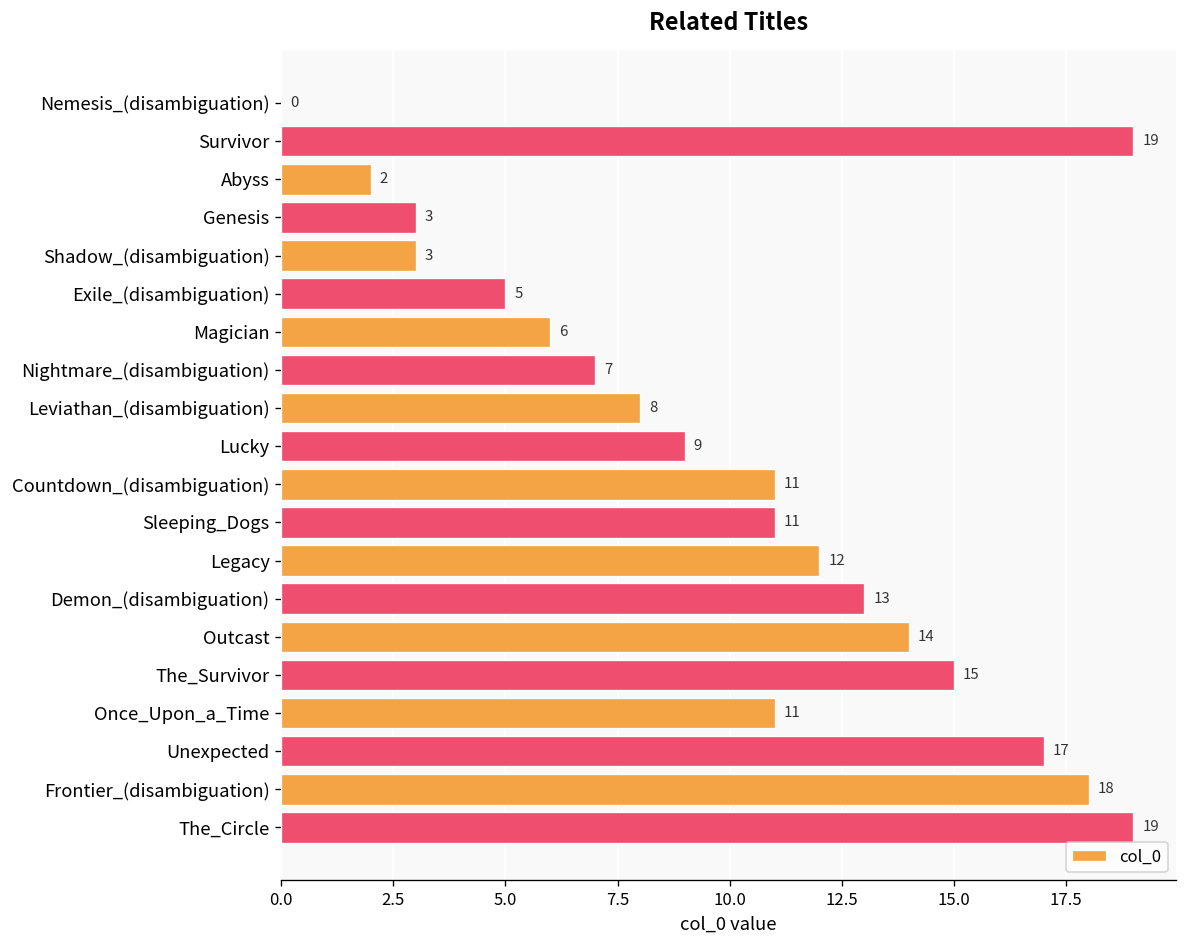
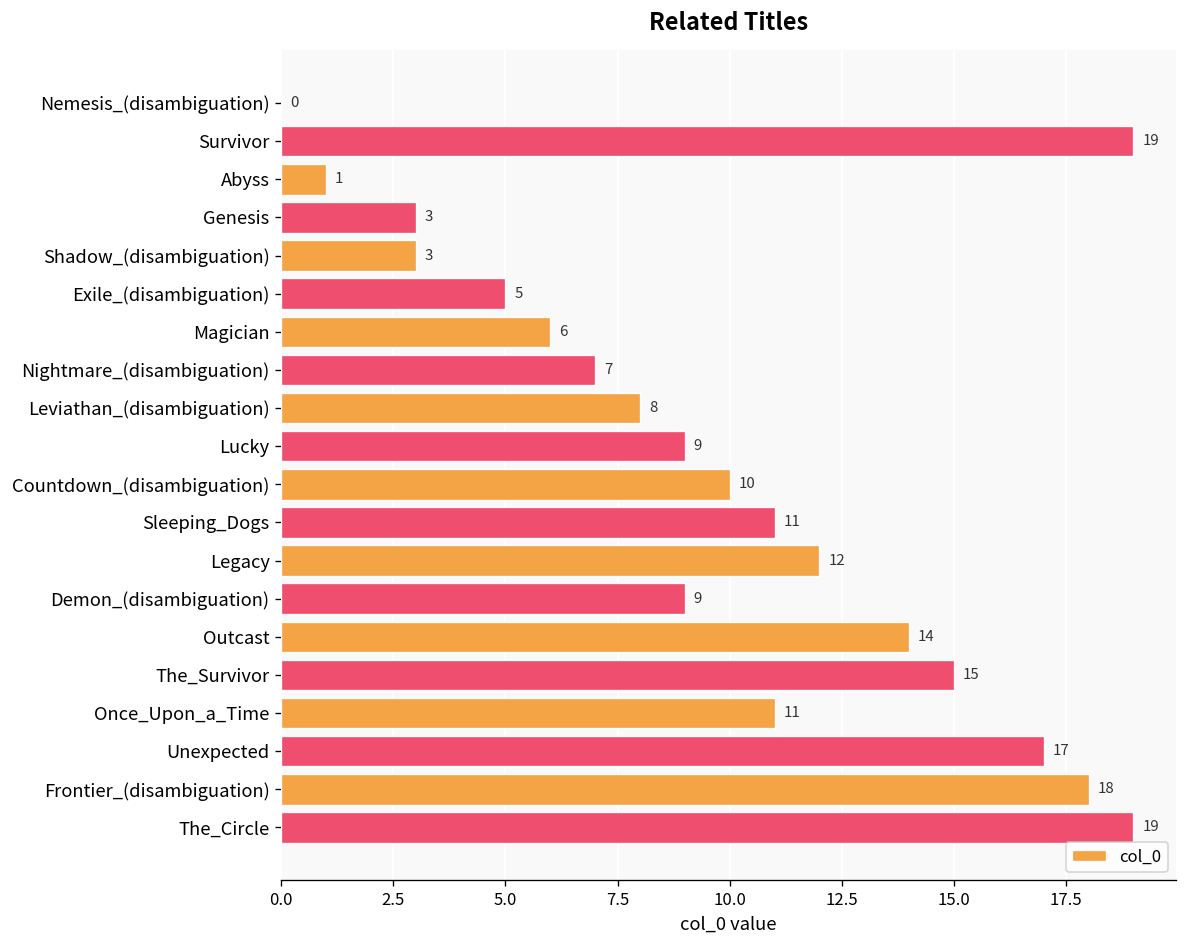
Abyss: 2 -> 1
Countdown_(disambiguation): 11 -> 10
Demon_(disambiguation): 13 -> 9
